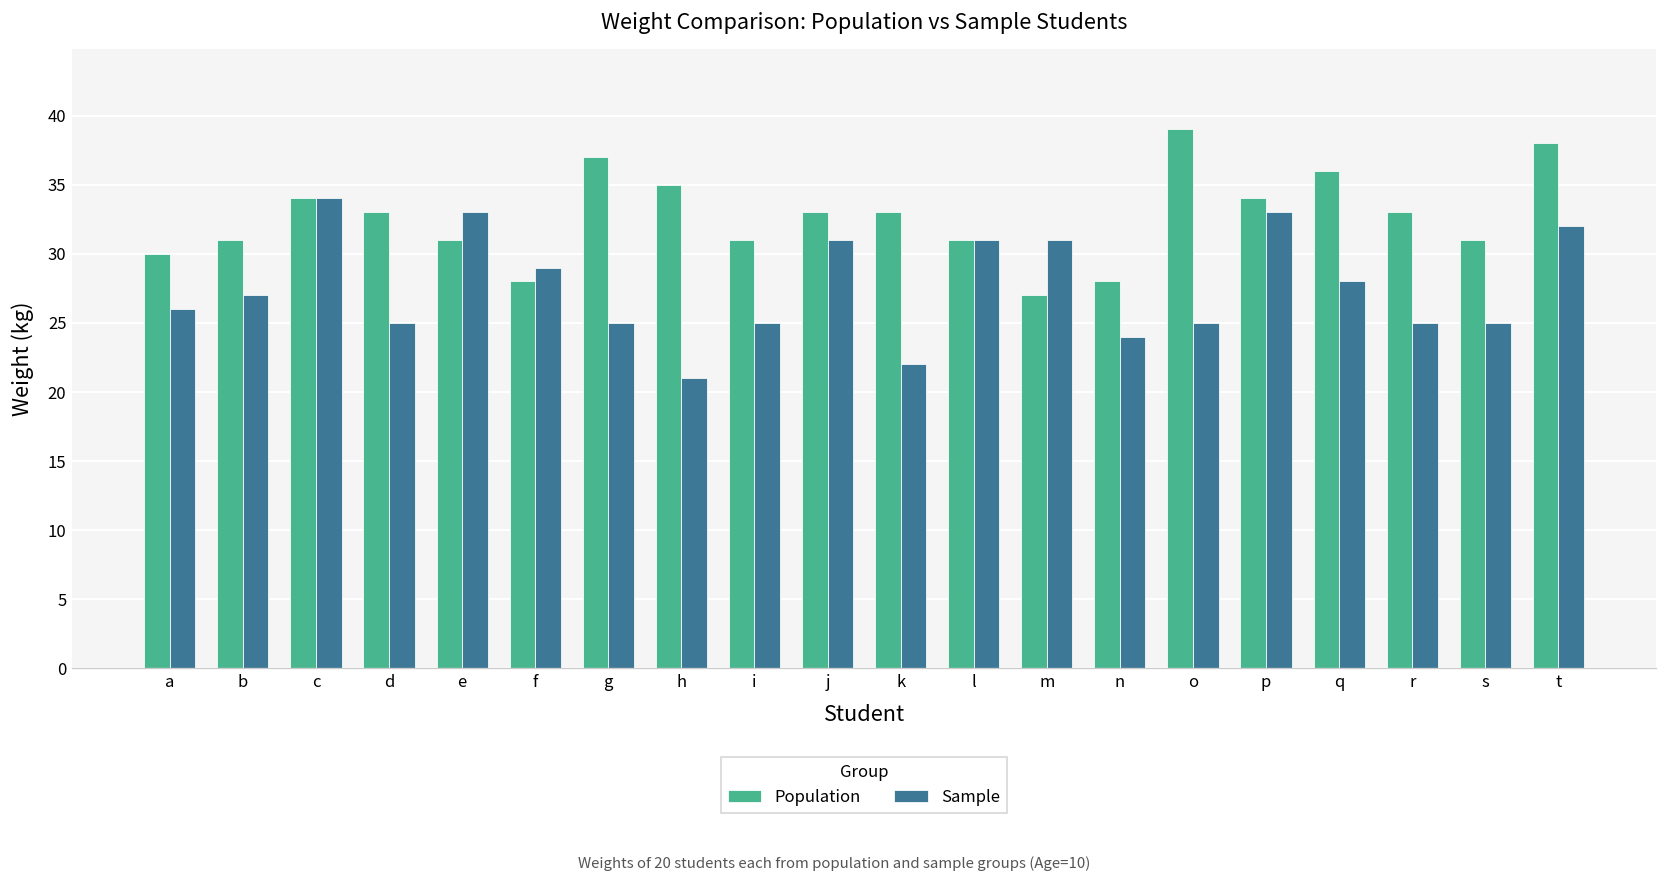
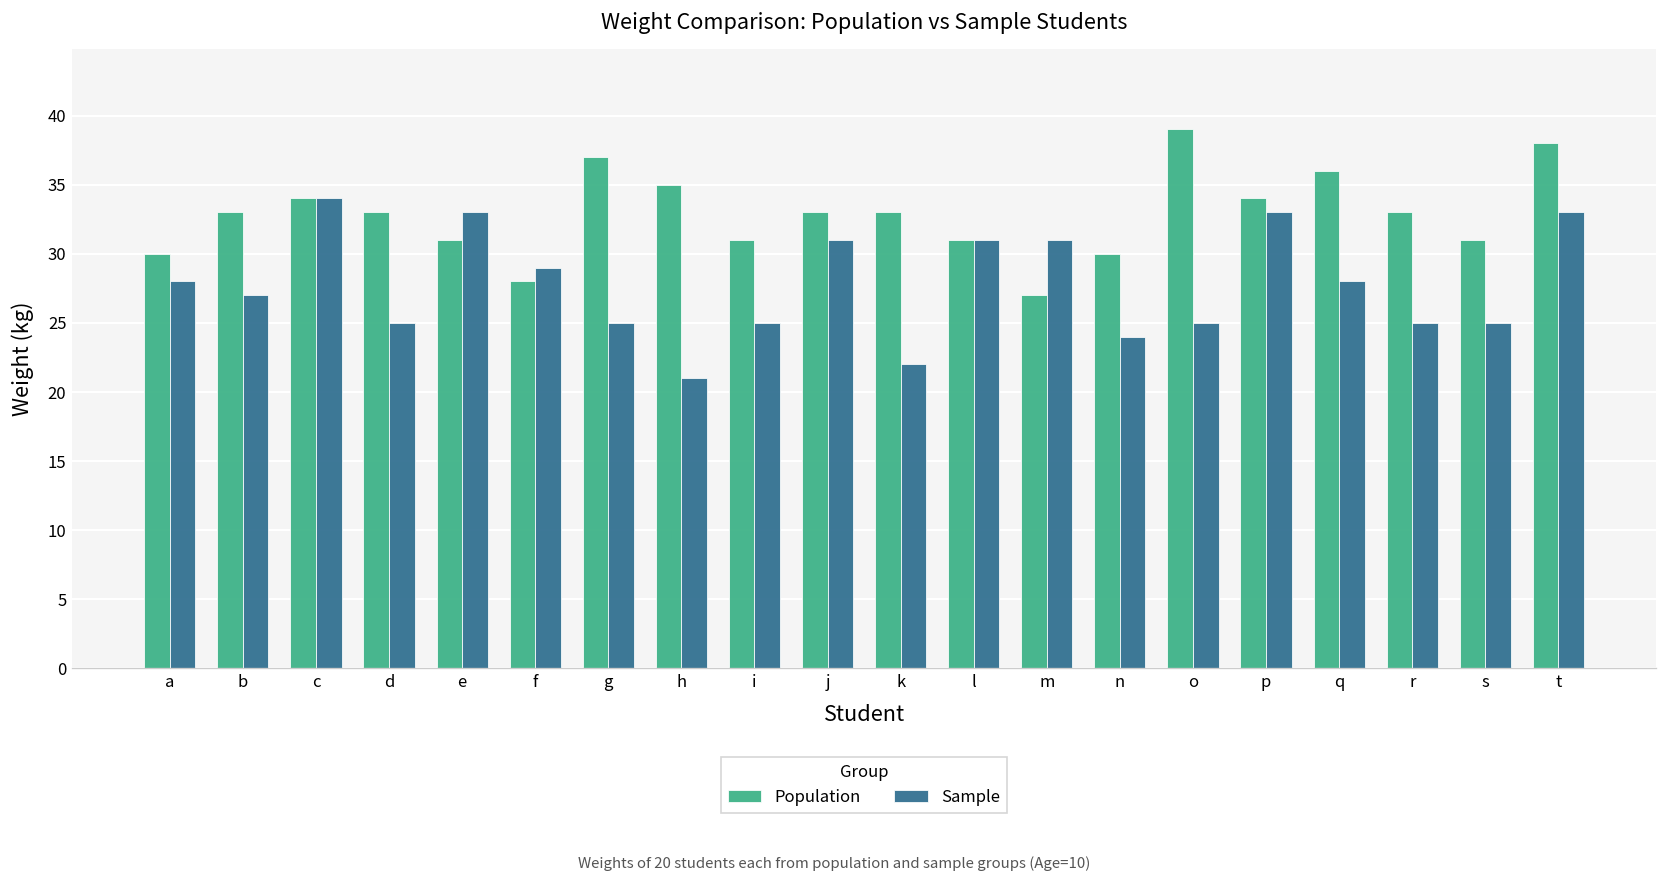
Sample, a: 26 -> 28
Population, b: 31 -> 33
Population, n: 28 -> 30
Sample, t: 32 -> 33
